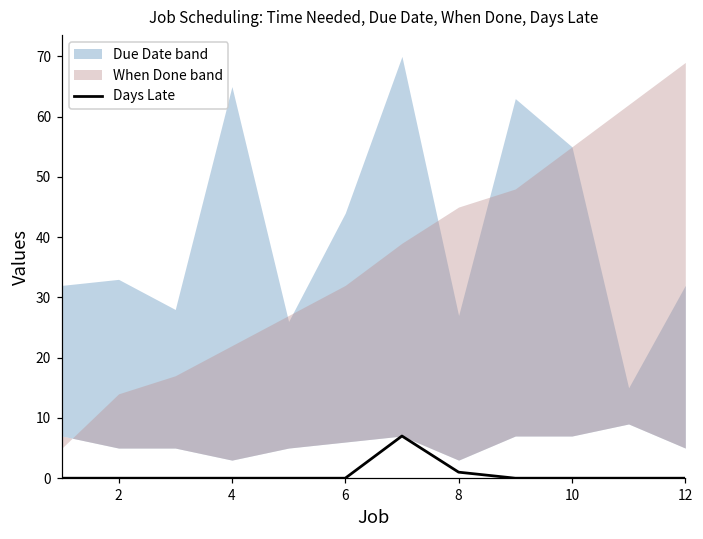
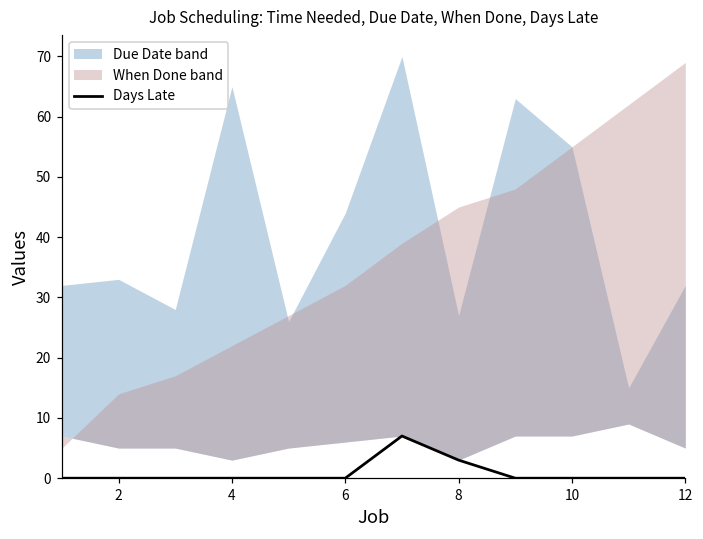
Days Late, 8: 1 -> 3
